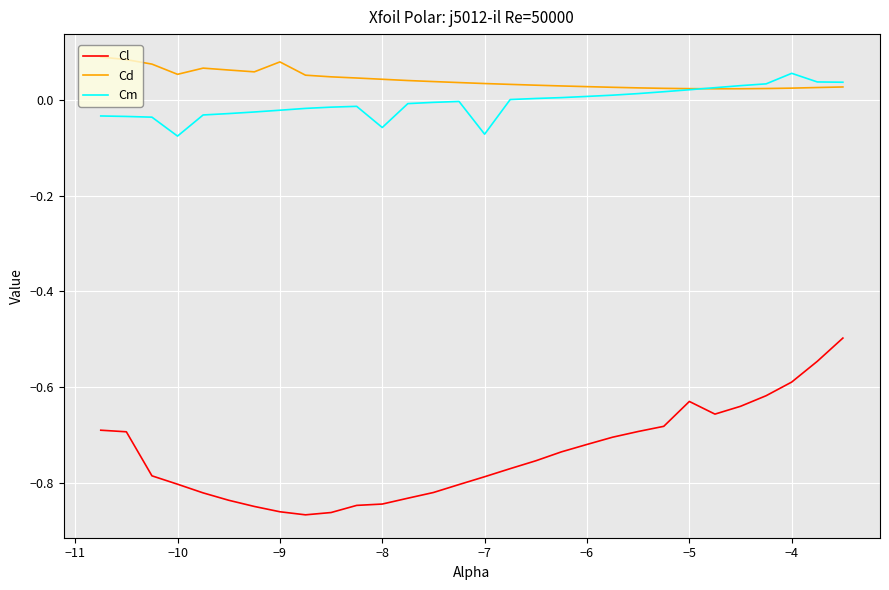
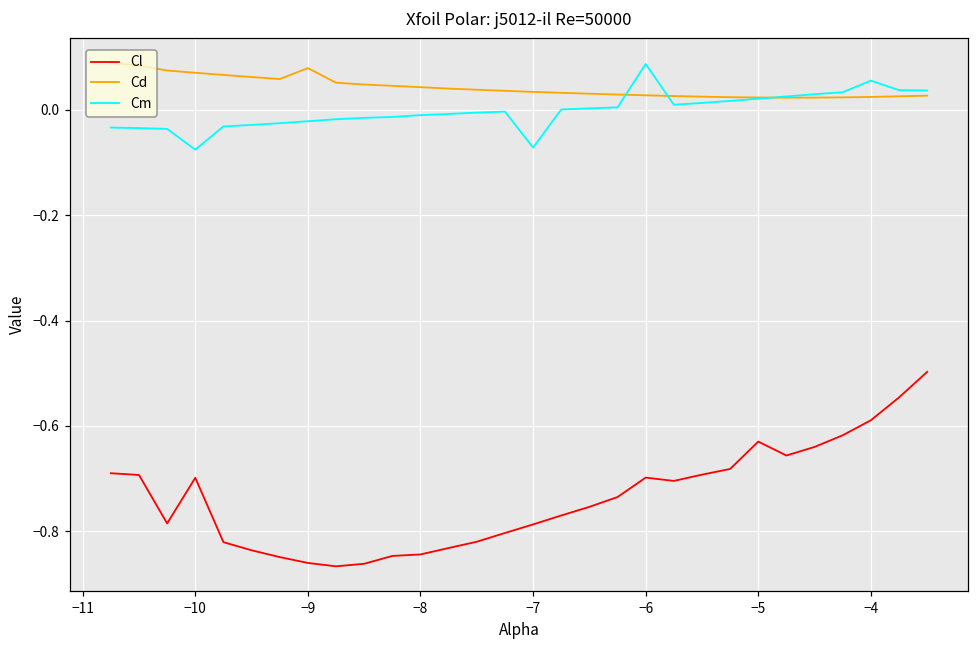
Cl, −10: -0.80 -> -0.70
Cd, −10: 0.05 -> 0.07
Cm, −8: -0.06 -> -0.01
Cl, −6: -0.72 -> -0.70
Cm, −6: 0.01 -> 0.09
